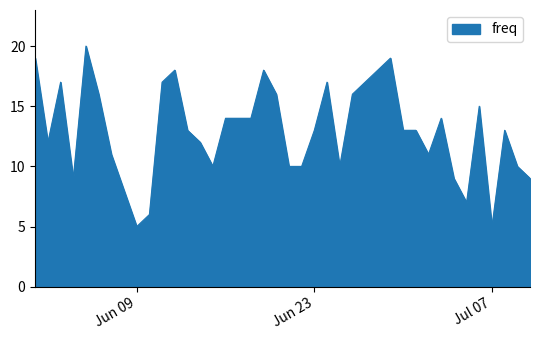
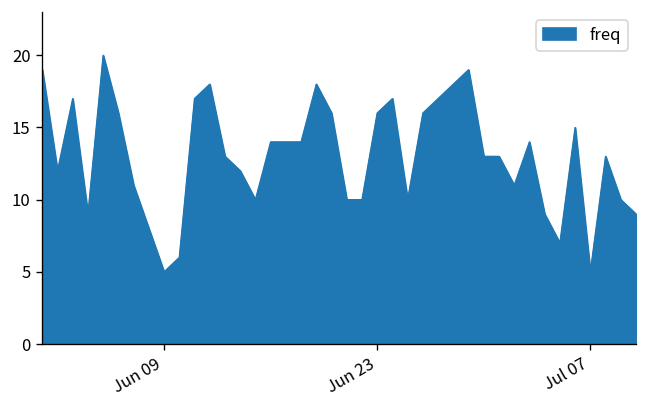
Jun 23: 13 -> 16
